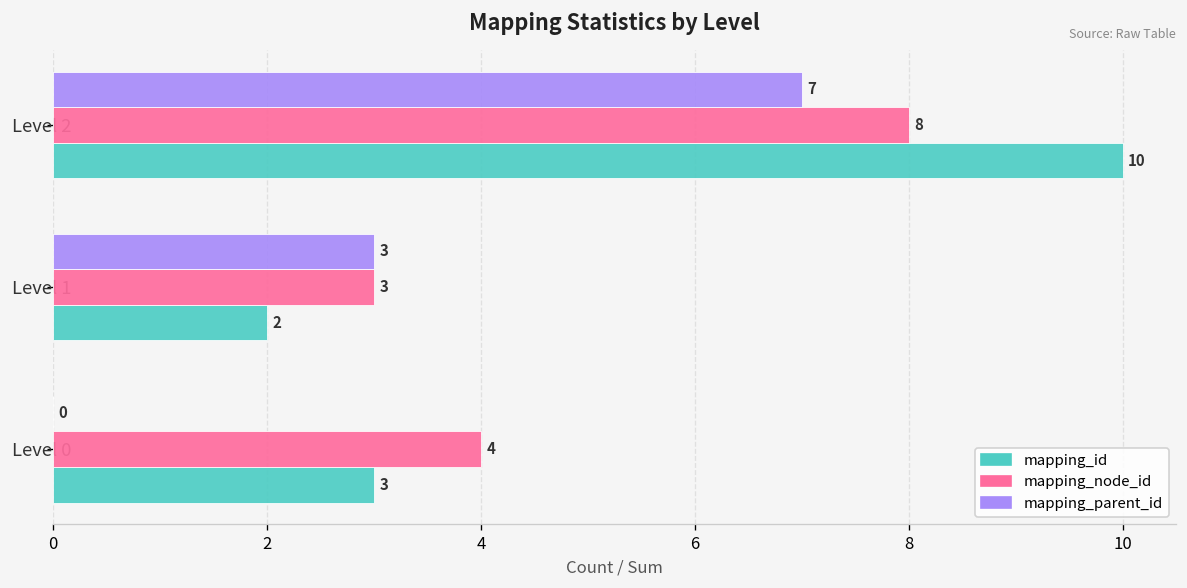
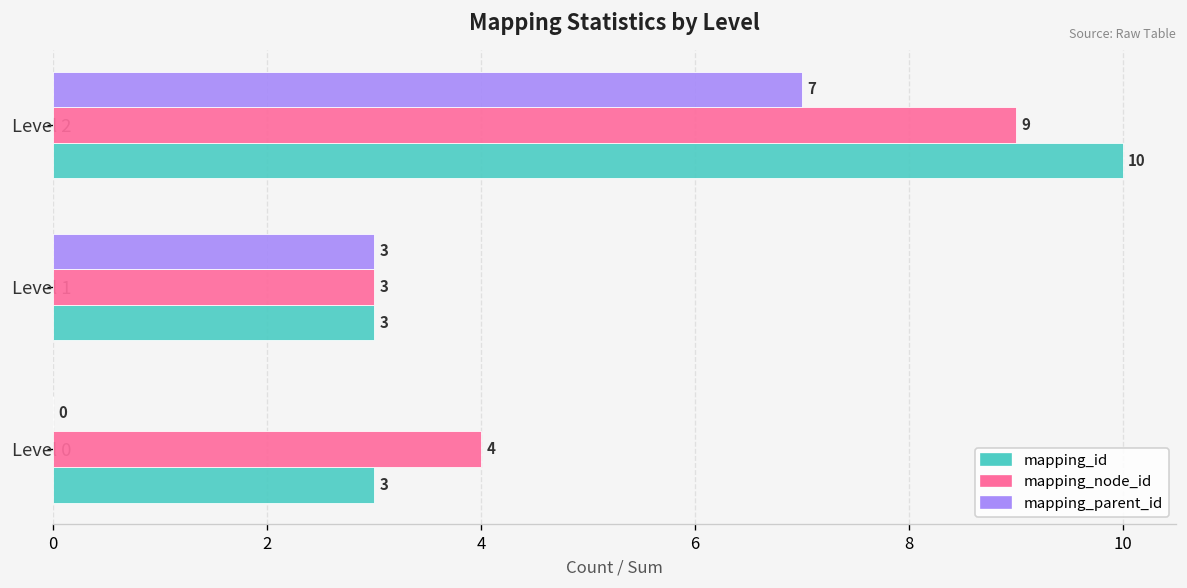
mapping_node_id, Level 2: 8 -> 9
mapping_id, Level 1: 2 -> 3
